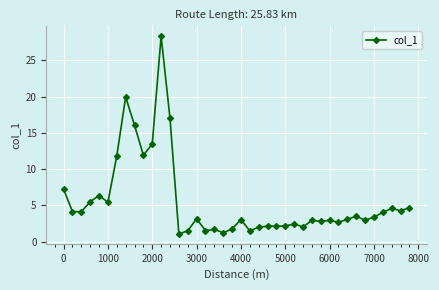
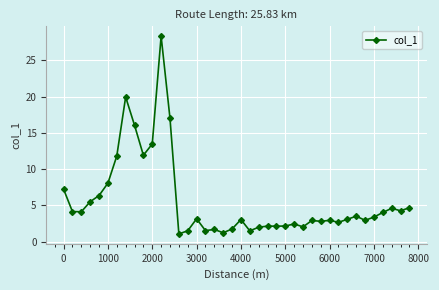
1000: 5 -> 8
